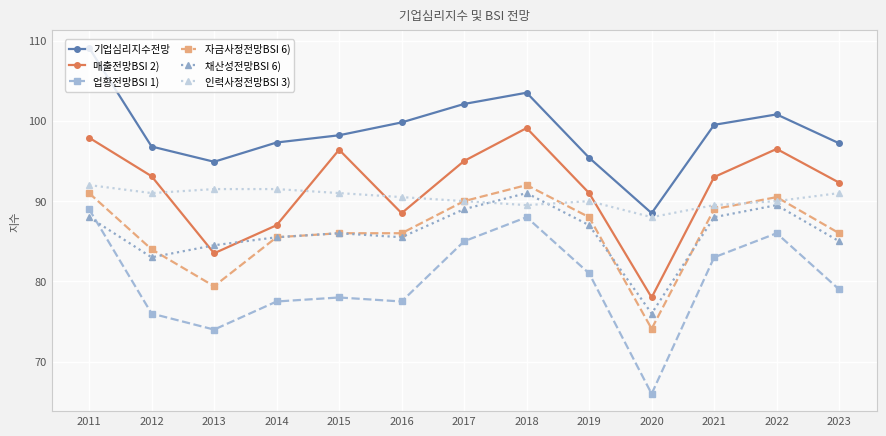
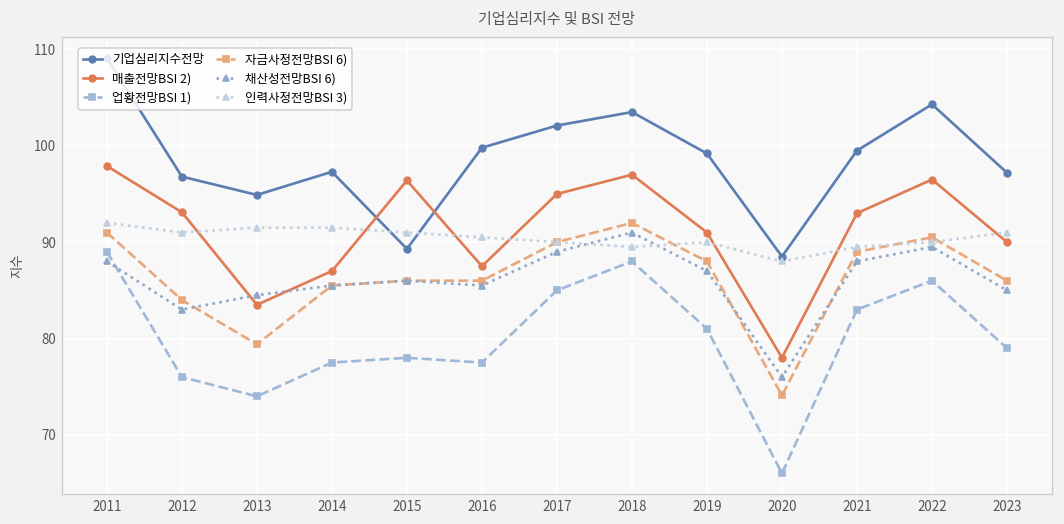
기업심리지수전망, 2015: 98 -> 89
매출전망BSI 2), 2016: 89 -> 88
매출전망BSI 2), 2018: 99 -> 97
기업심리지수전망, 2019: 95 -> 99
기업심리지수전망, 2022: 101 -> 104
매출전망BSI 2), 2023: 92 -> 90
